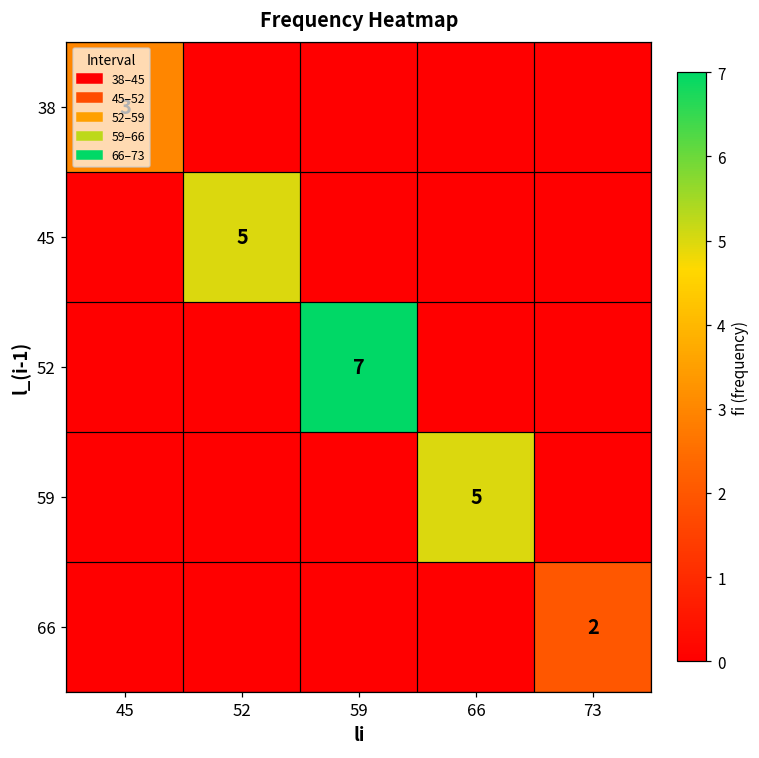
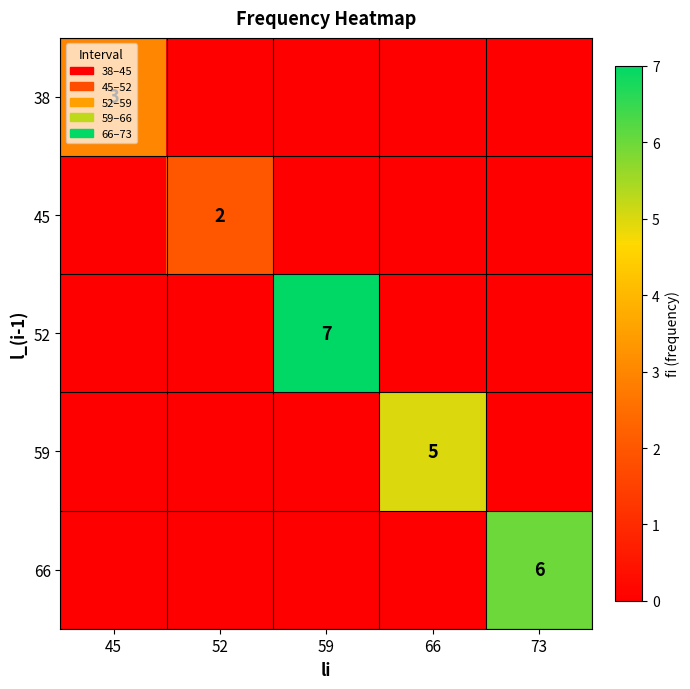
45, 52: 5 -> 2
66, 73: 2 -> 6
